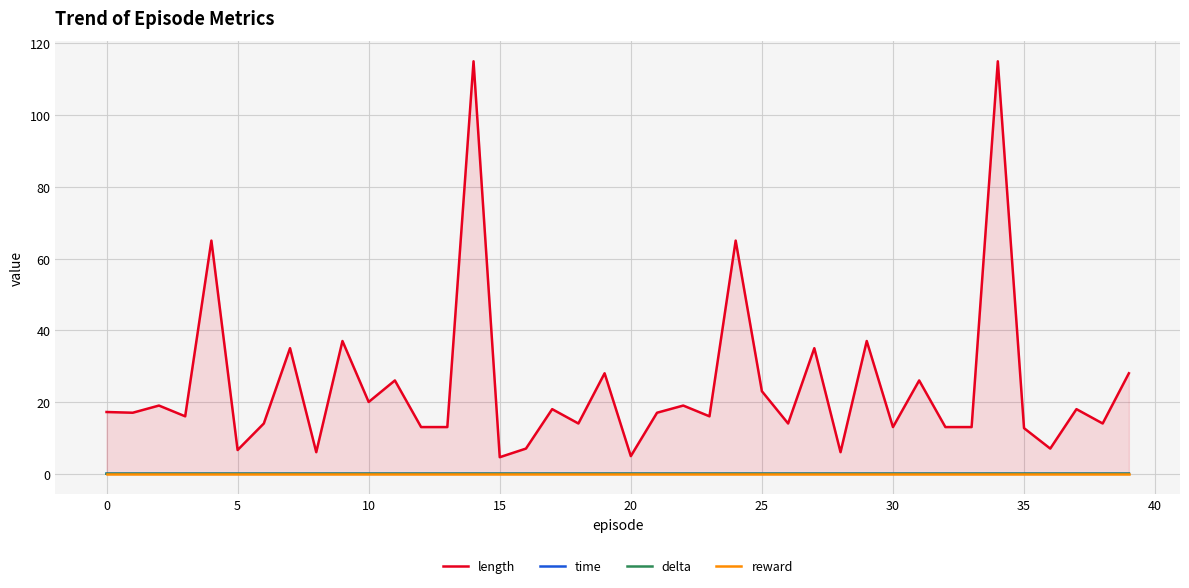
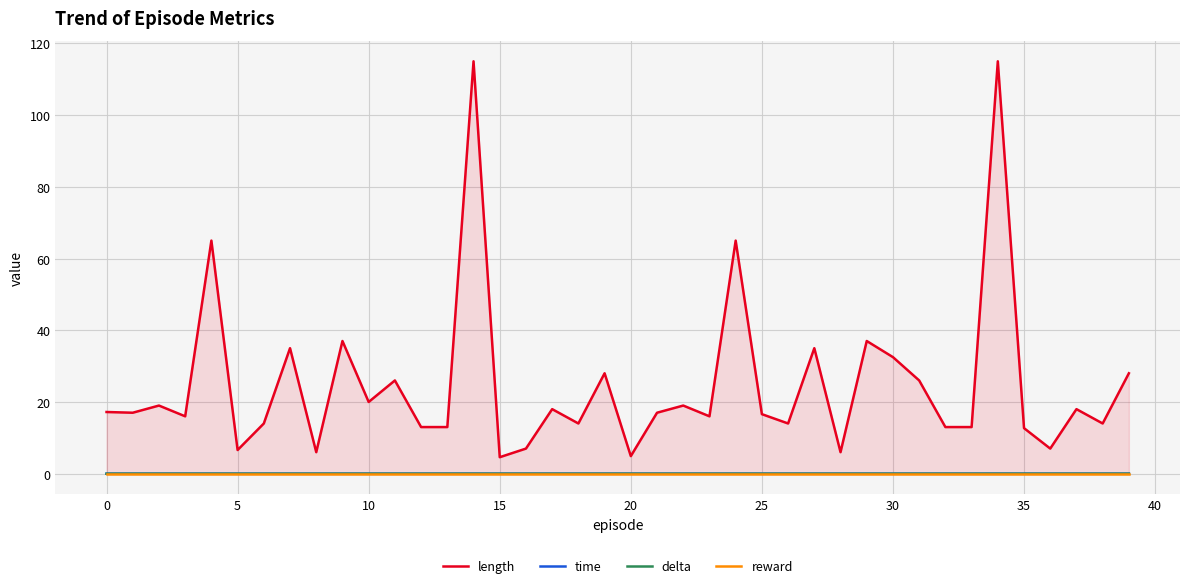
length, 25: 23 -> 17
length, 30: 13 -> 33
